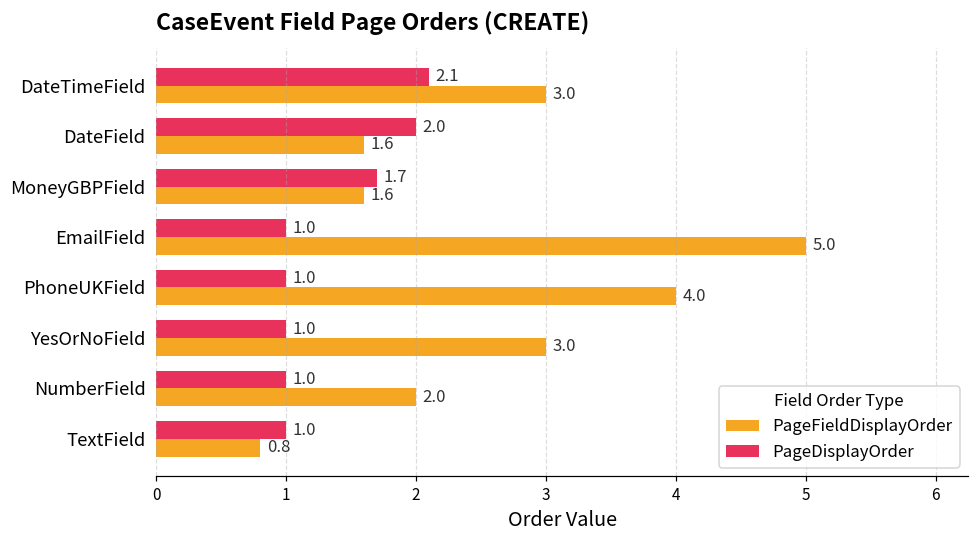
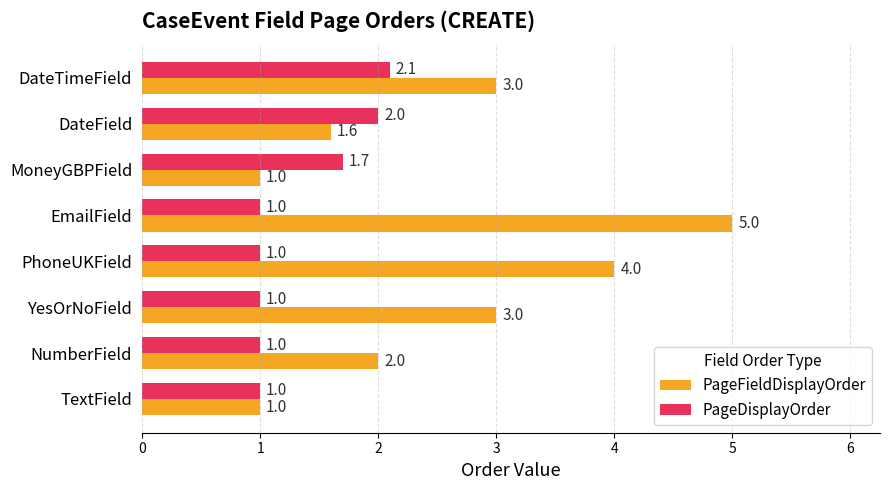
PageFieldDisplayOrder, MoneyGBPField: 1.6 -> 1.0
PageFieldDisplayOrder, TextField: 0.8 -> 1.0
